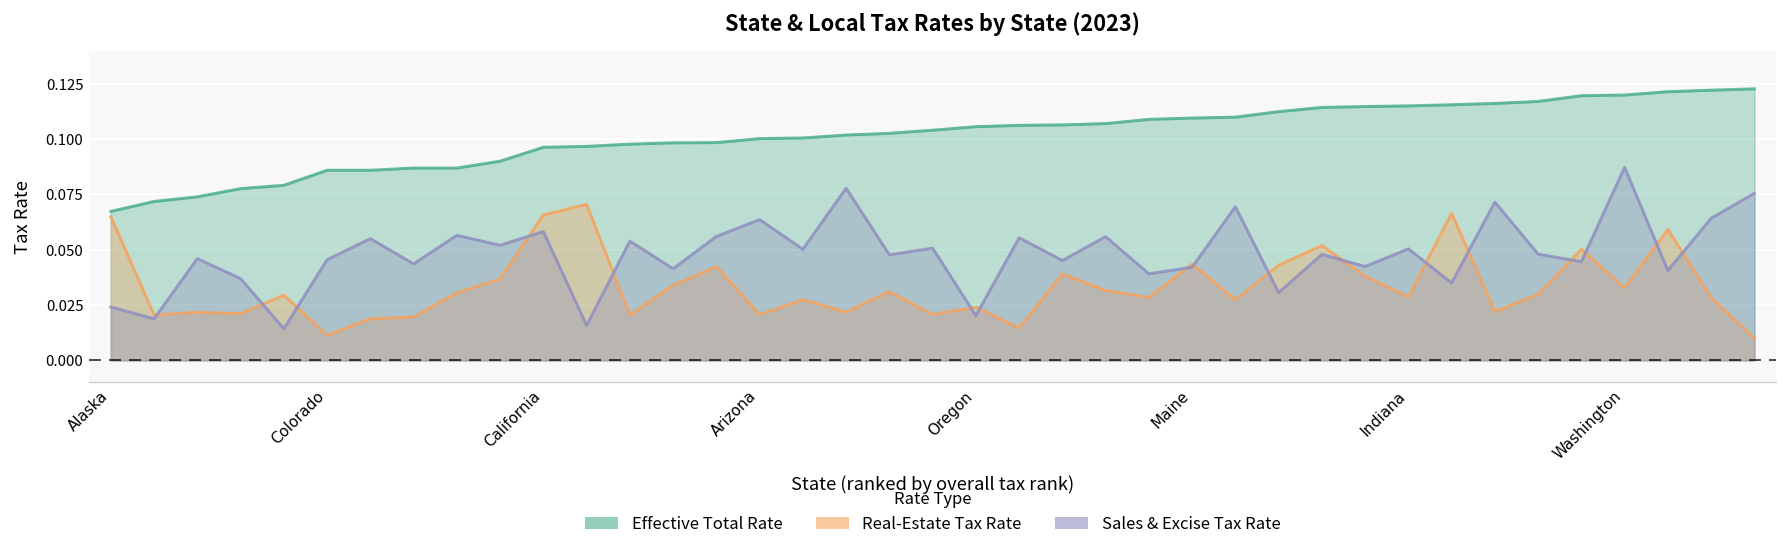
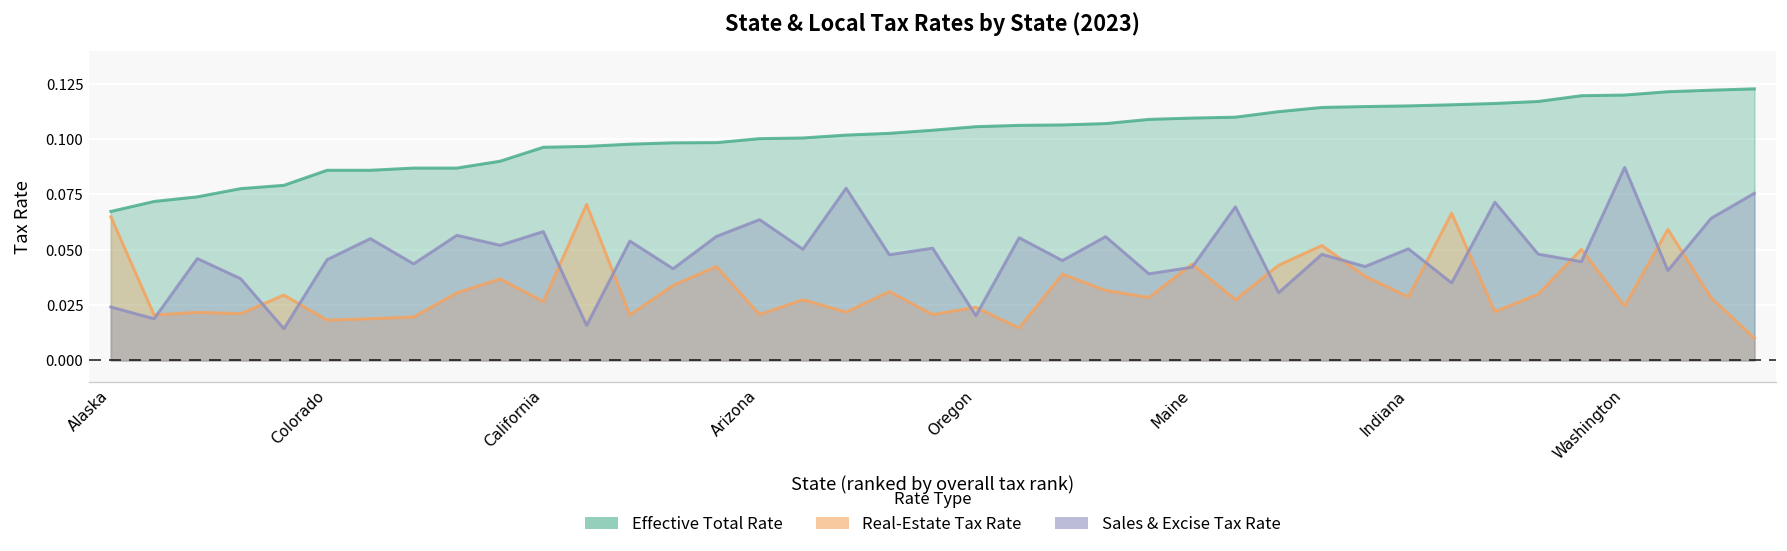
Real-Estate Tax Rate, Colorado: 0.011 -> 0.018
Real-Estate Tax Rate, California: 0.066 -> 0.027
Real-Estate Tax Rate, Washington: 0.033 -> 0.025
